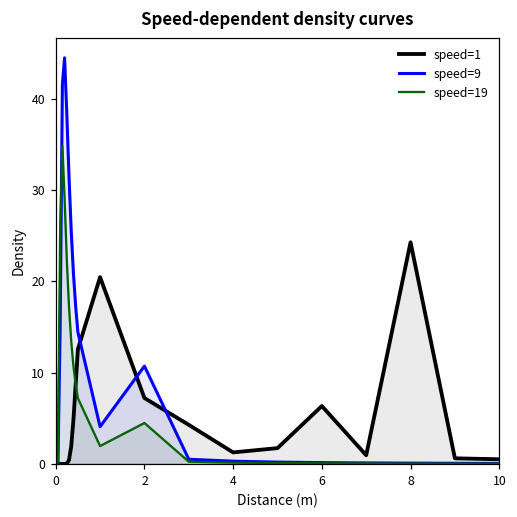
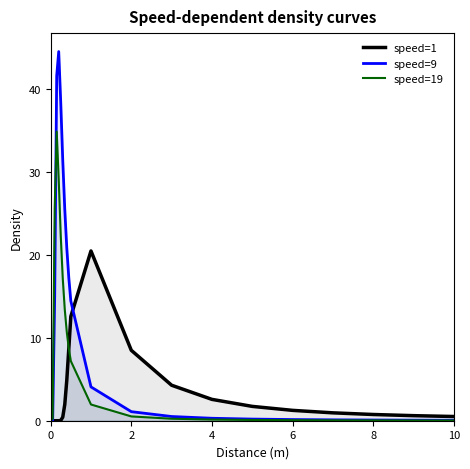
speed=1, 2: 7 -> 8
speed=9, 2: 11 -> 1
speed=19, 2: 4 -> 1
speed=1, 4: 1 -> 3
speed=1, 6: 6 -> 1
speed=1, 8: 24 -> 1
